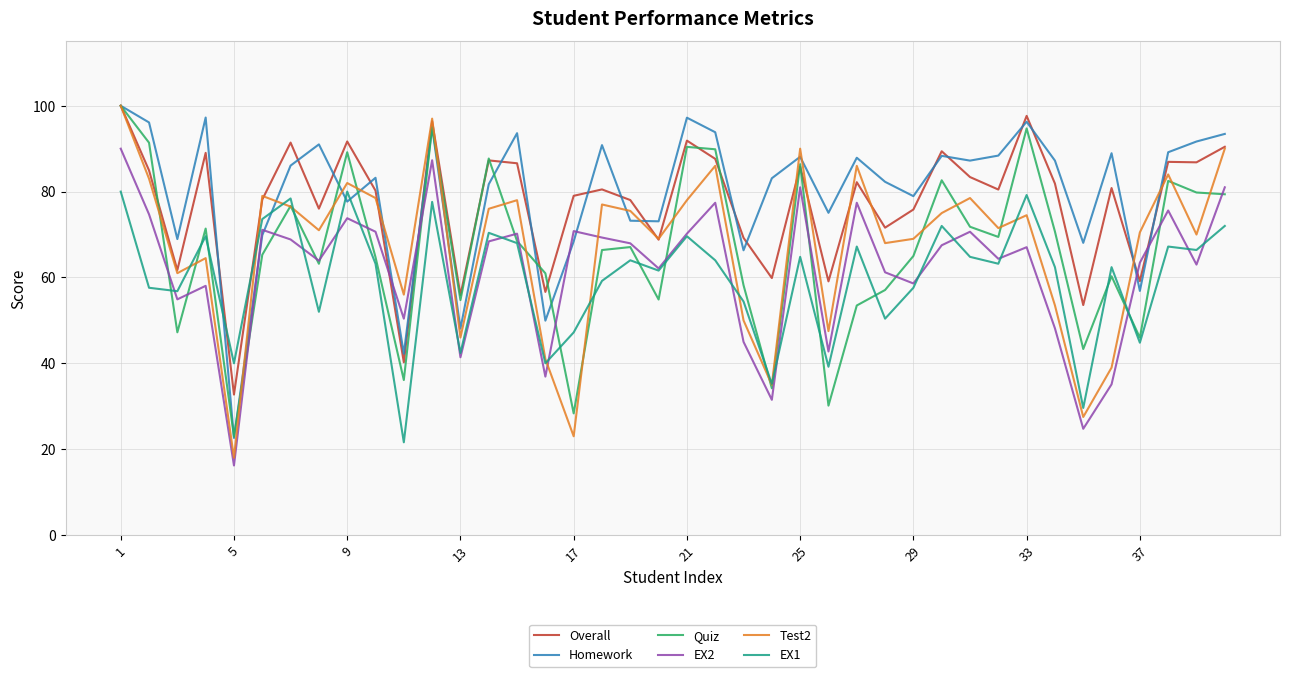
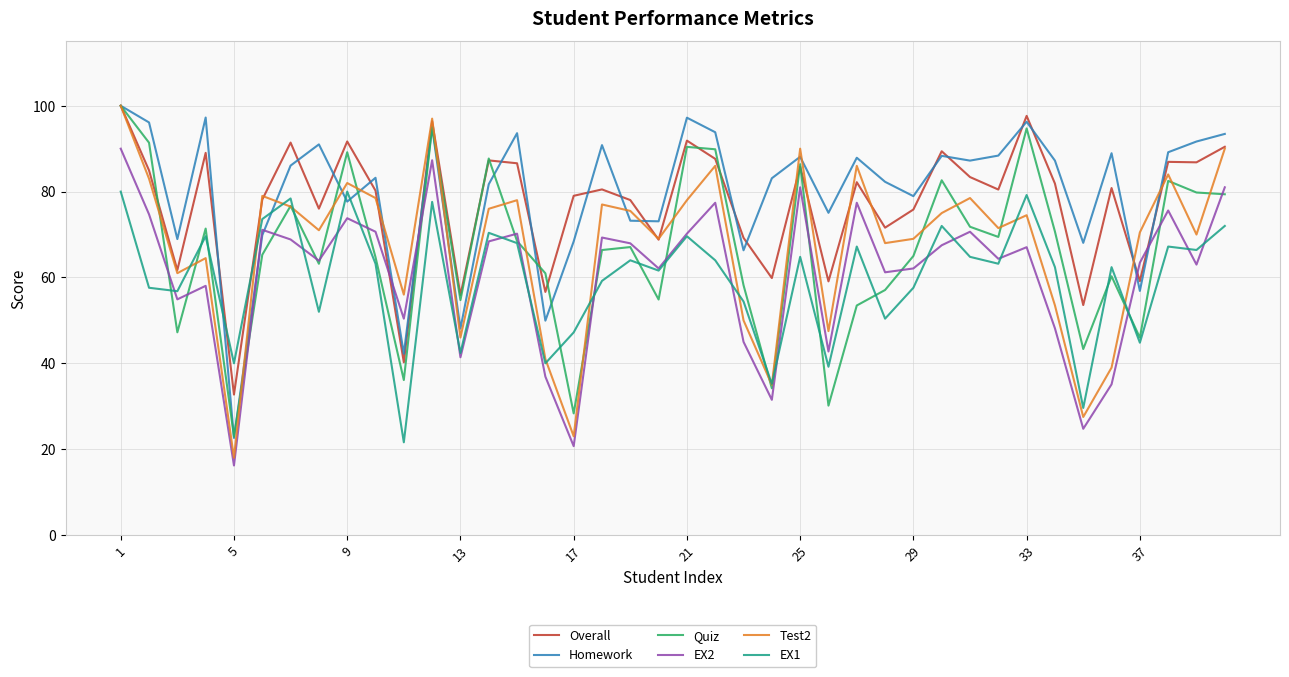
EX2, 17: 71 -> 21
EX2, 29: 59 -> 62
